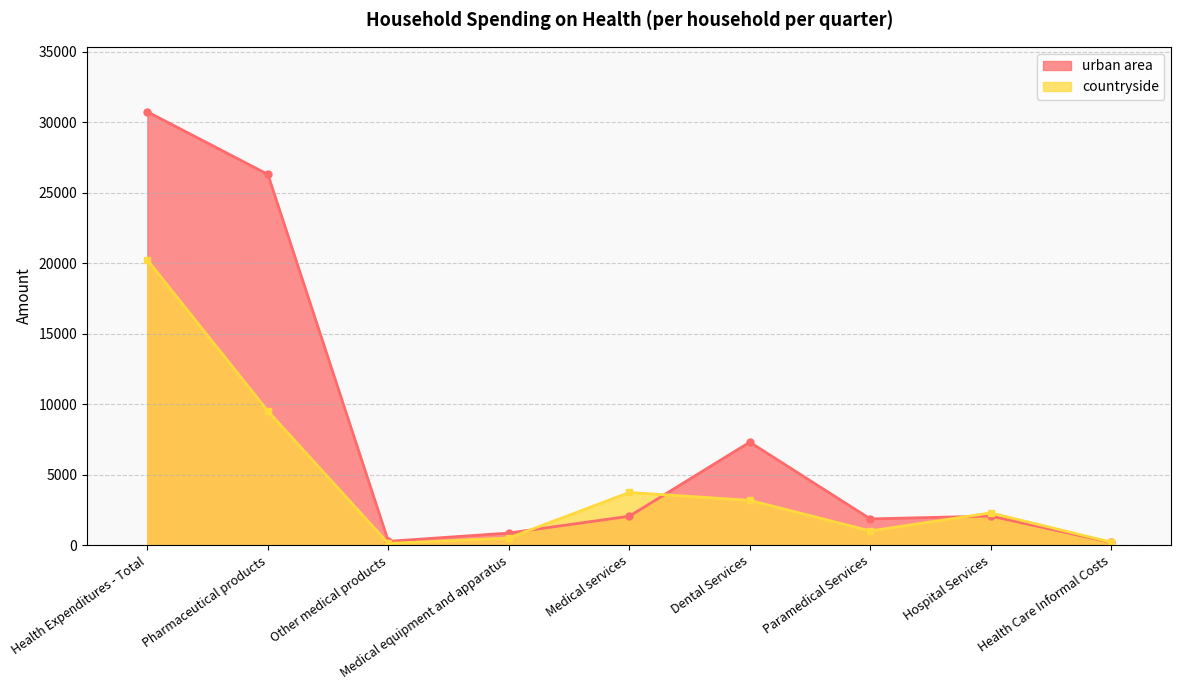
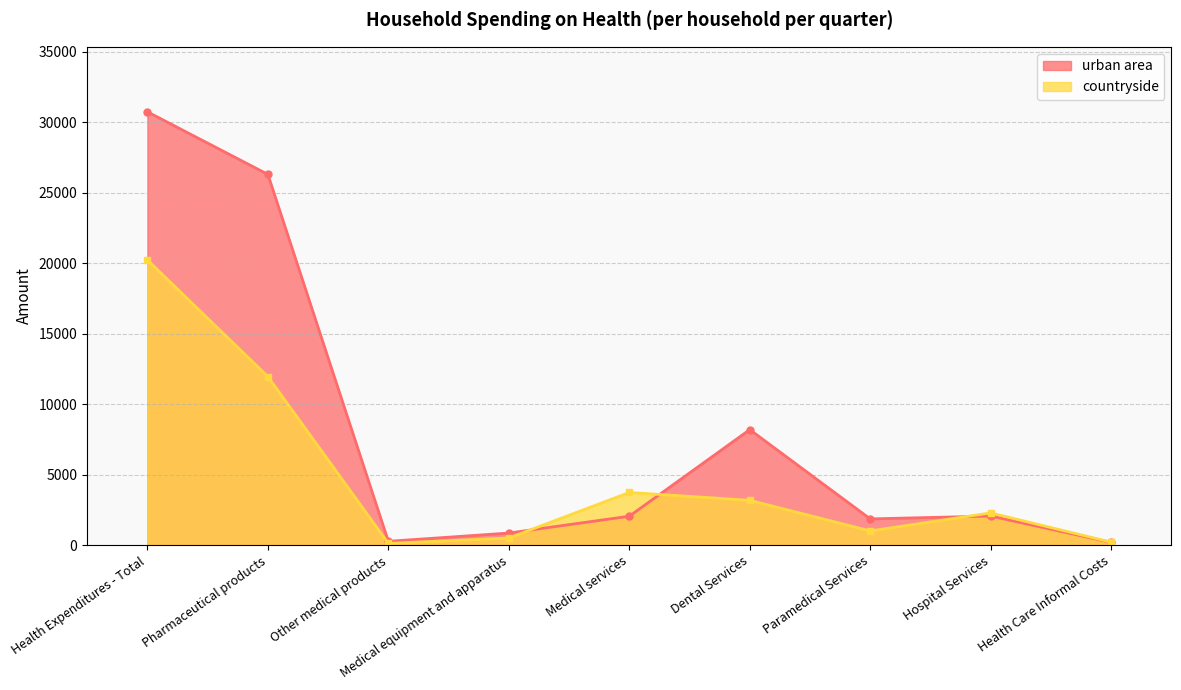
countryside, Pharmaceutical products: 9500 -> 12000
urban area, Dental Services: 7300 -> 8200
